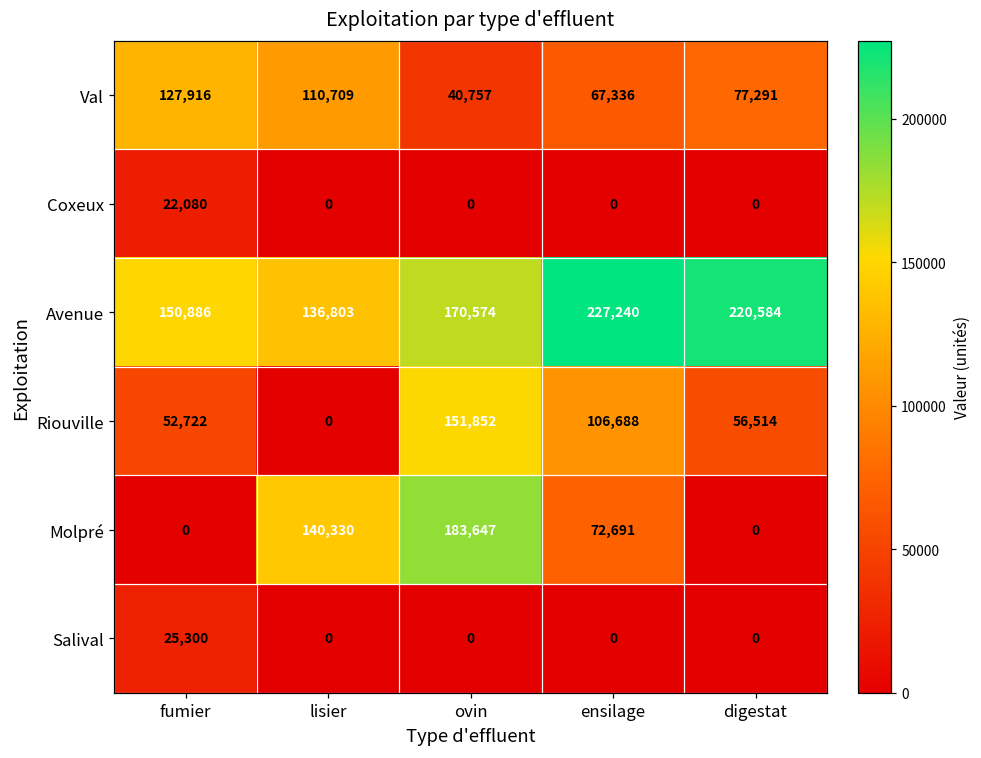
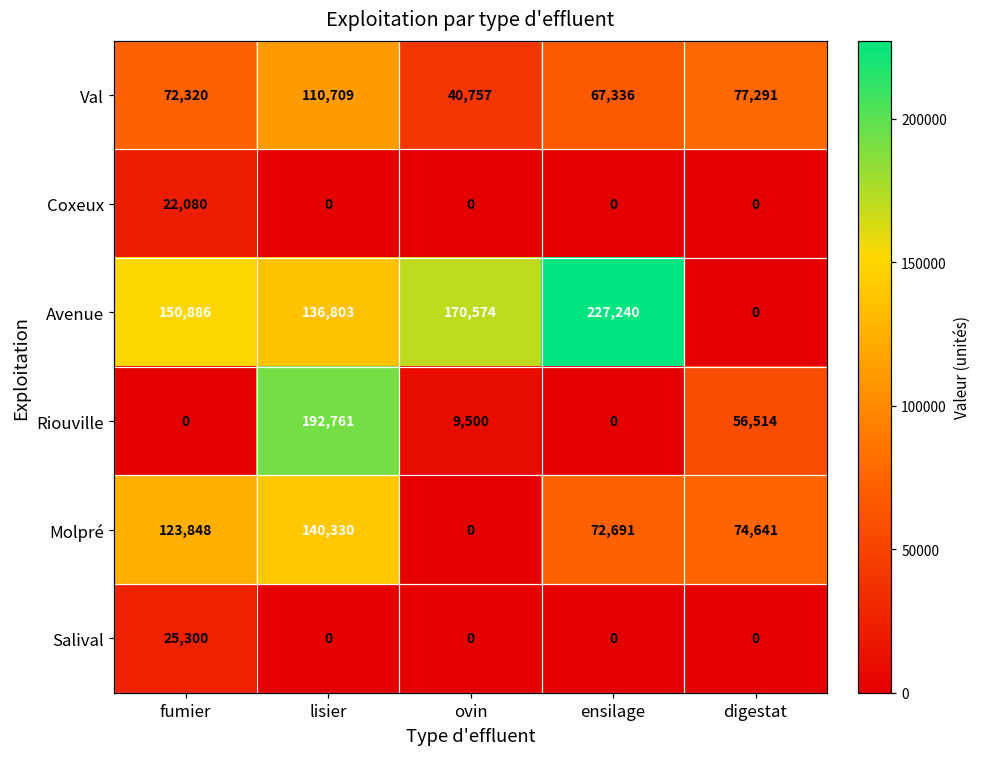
Val, fumier: 127,916 -> 72,320
Avenue, digestat: 220,584 -> 0
Riouville, fumier: 52,722 -> 0
Riouville, lisier: 0 -> 192,761
Riouville, ovin: 151,852 -> 9,500
Riouville, ensilage: 106,688 -> 0
Molpré, fumier: 0 -> 123,848
Molpré, ovin: 183,647 -> 0
Molpré, digestat: 0 -> 74,641
